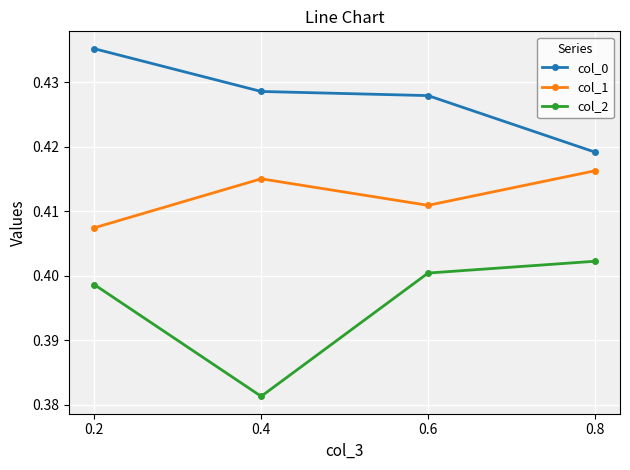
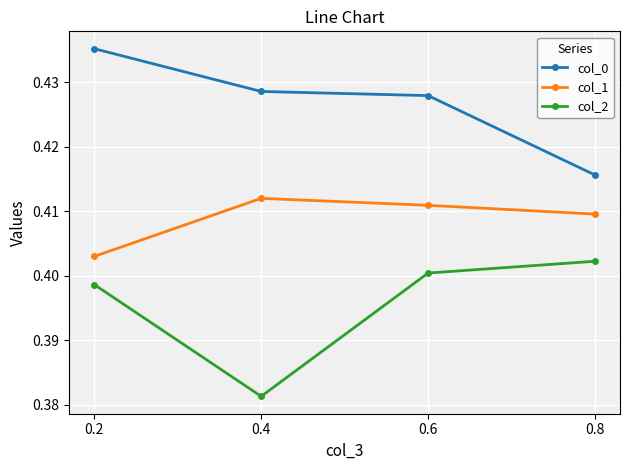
col_1, 0.2: 0.407 -> 0.403
col_1, 0.4: 0.415 -> 0.412
col_0, 0.8: 0.419 -> 0.416
col_1, 0.8: 0.416 -> 0.410
